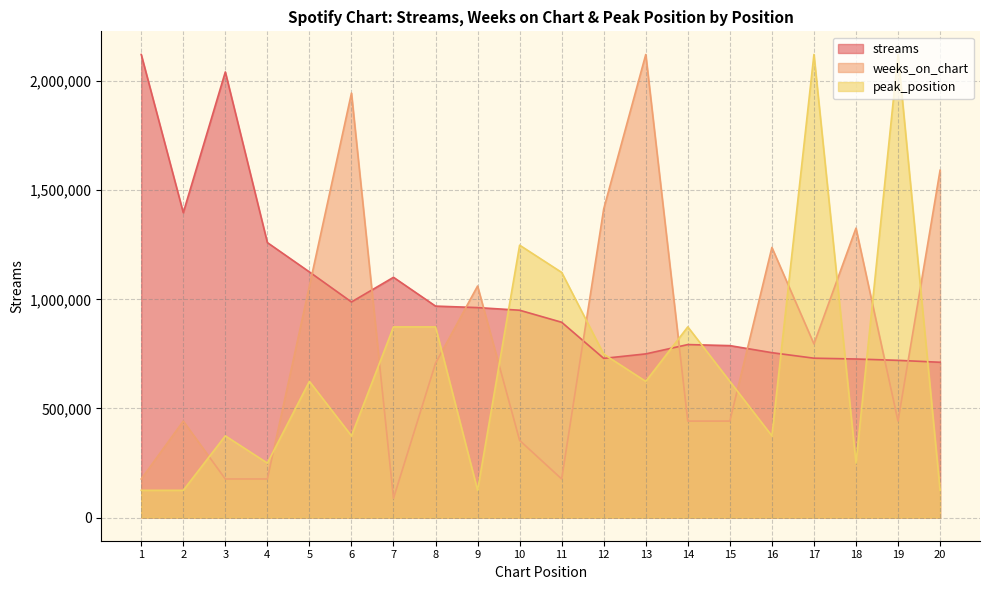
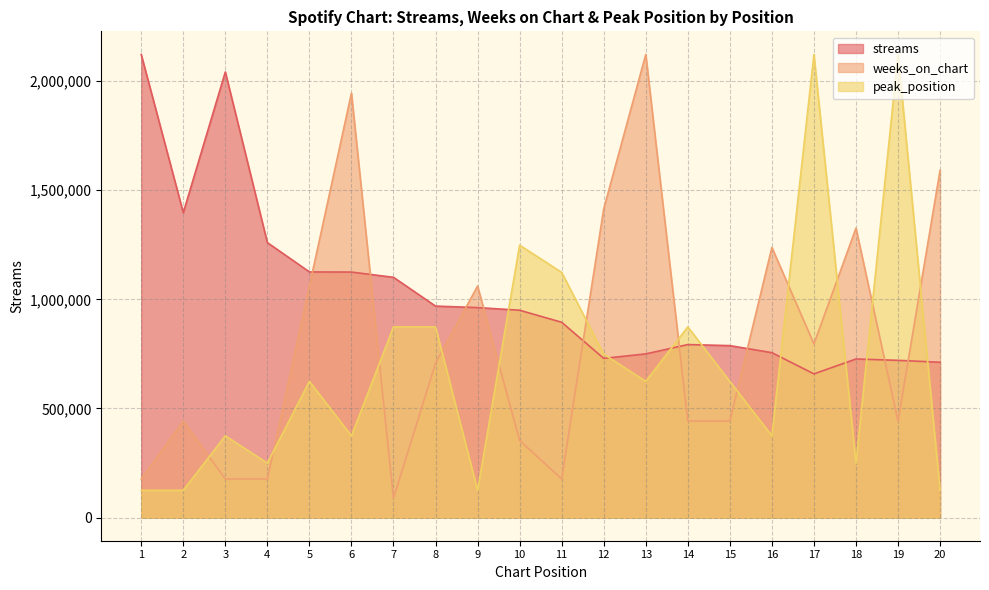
streams, 6: 990,000 -> 1,120,000
streams, 17: 730,000 -> 660,000
